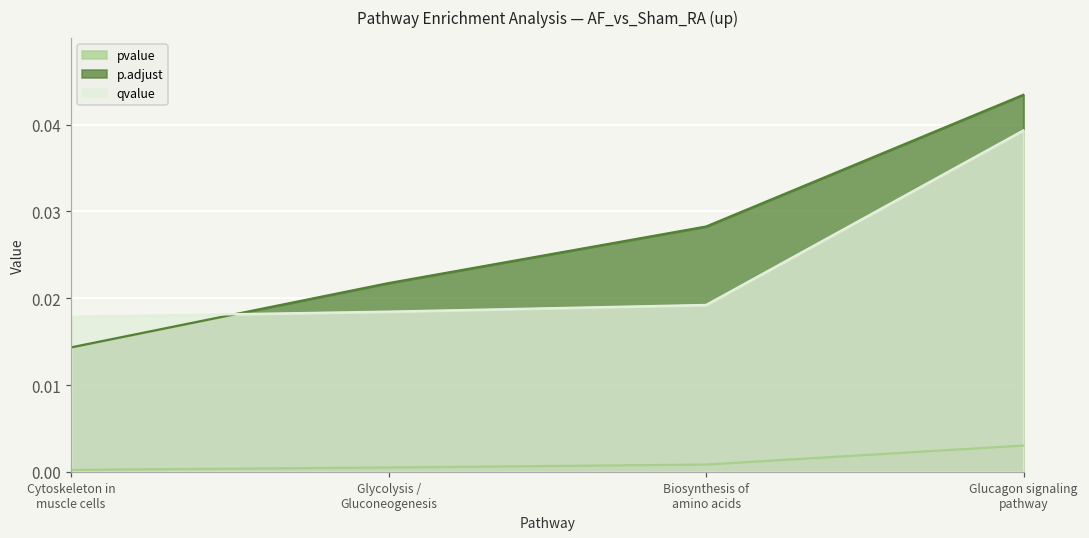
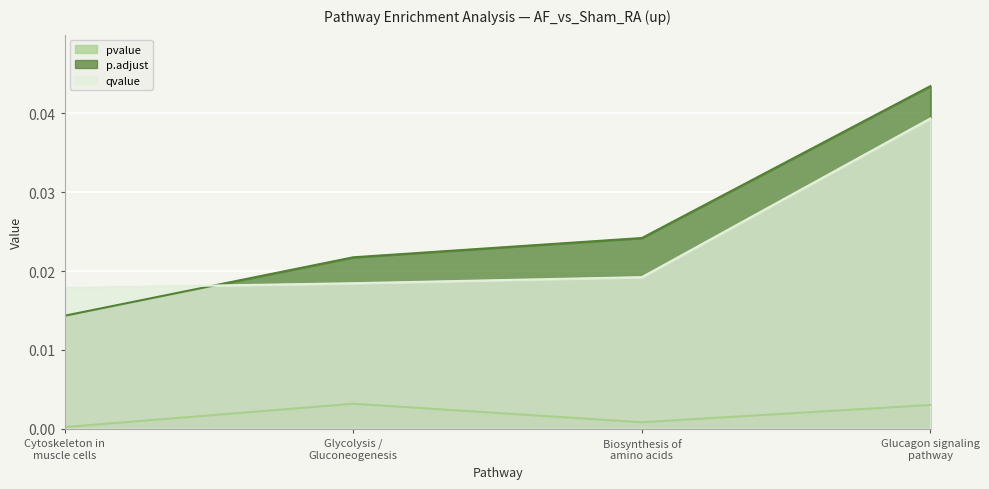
pvalue, Glycolysis / Gluconeogenesis: 0.001 -> 0.003
p.adjust, Biosynthesis of amino acids: 0.028 -> 0.024
